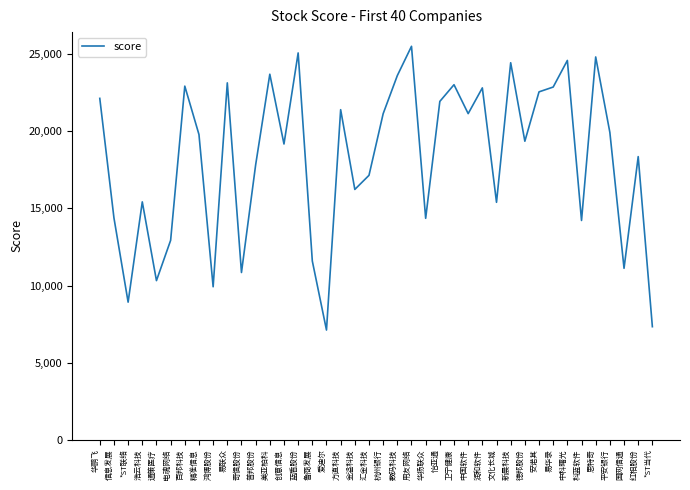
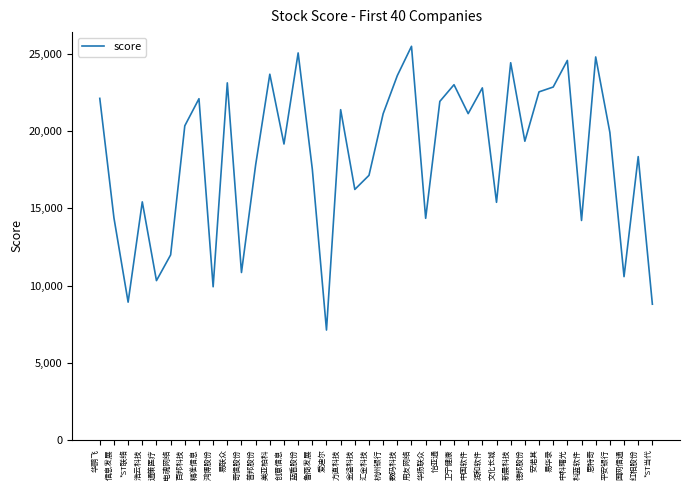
电魂网络: 12,900 -> 12,000
百邦科技: 22,900 -> 20,400
精准信息: 19,800 -> 22,100
鲁商发展: 11,600 -> 17,500
国网信通: 11,100 -> 10,600
*ST当代: 7,300 -> 8,800
